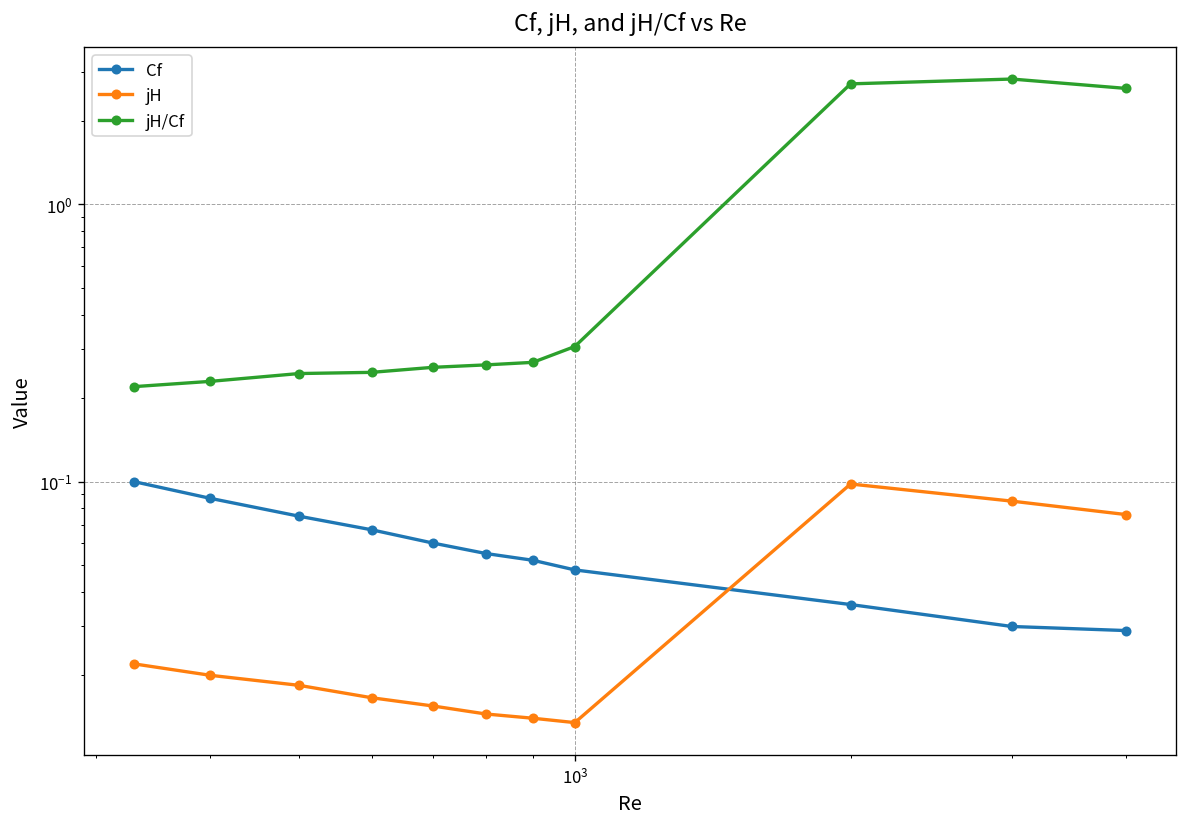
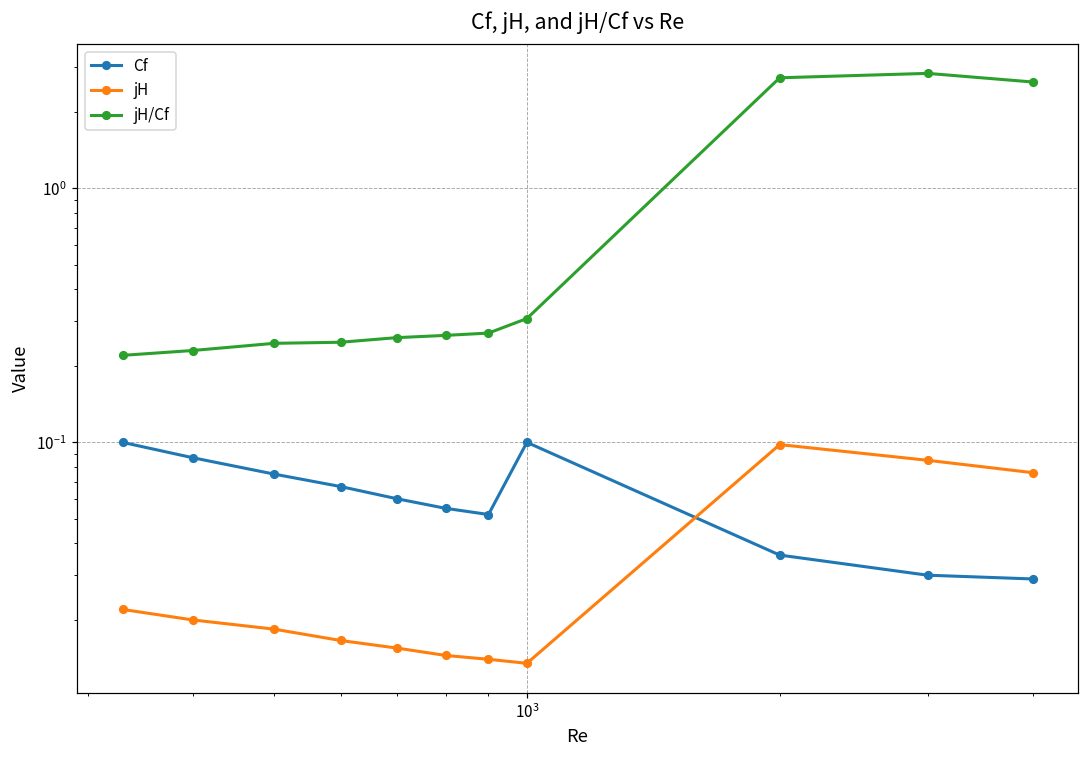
Cf, 10^3: 0.048 -> 0.100
